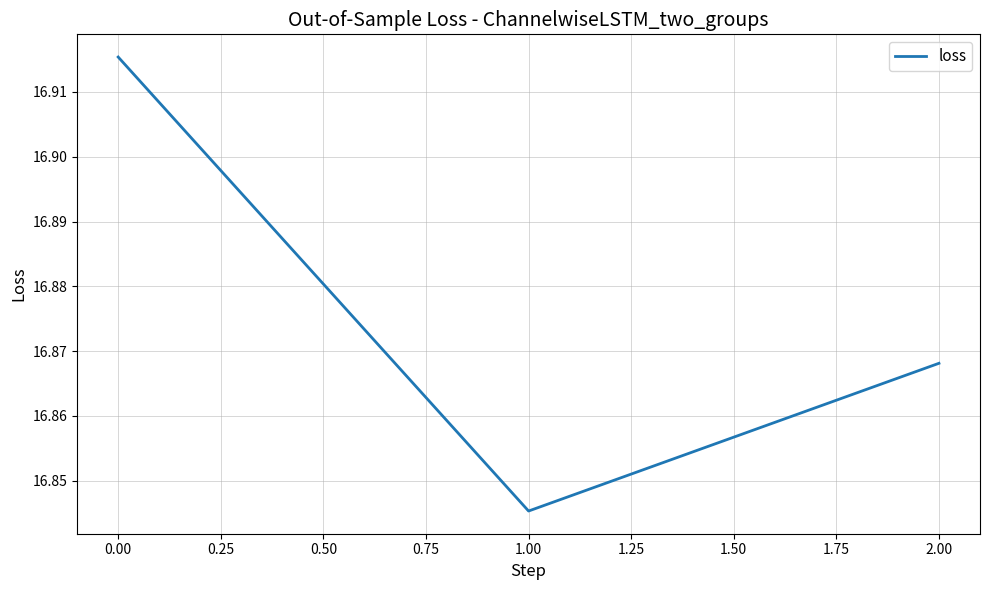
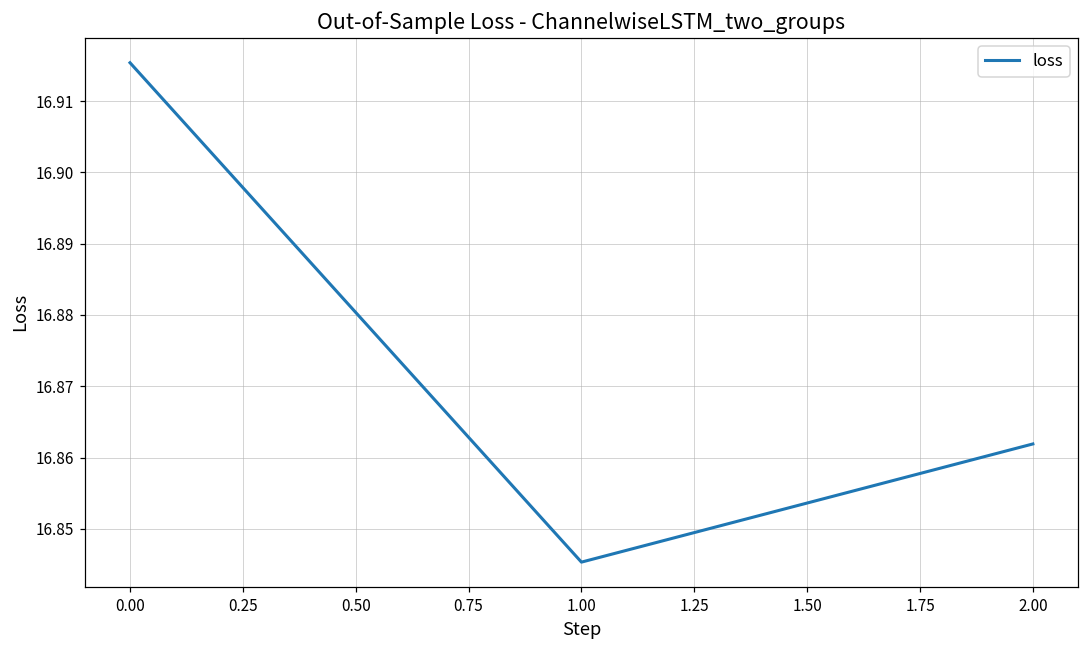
2.00: 16.868 -> 16.862
